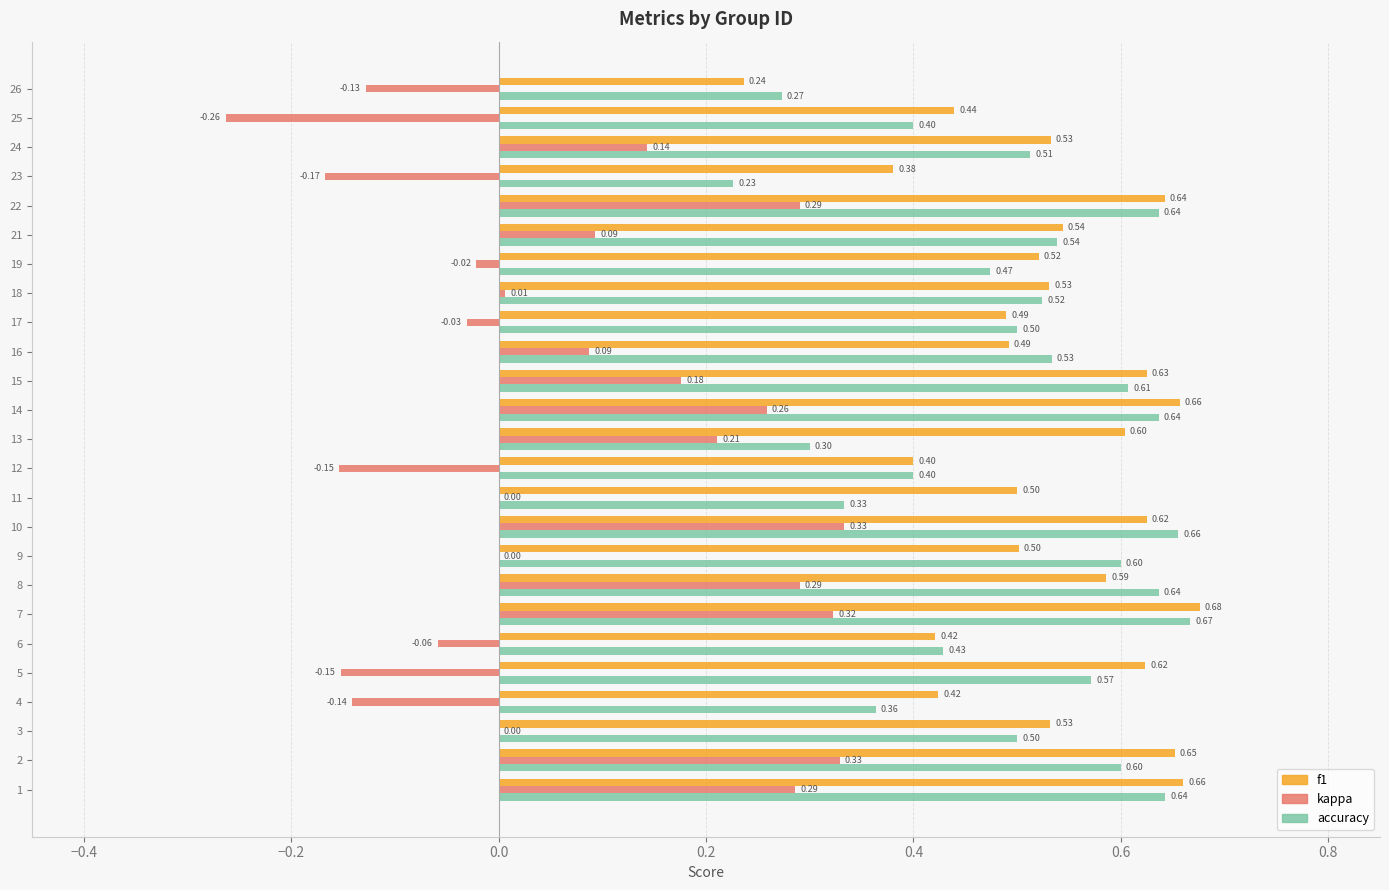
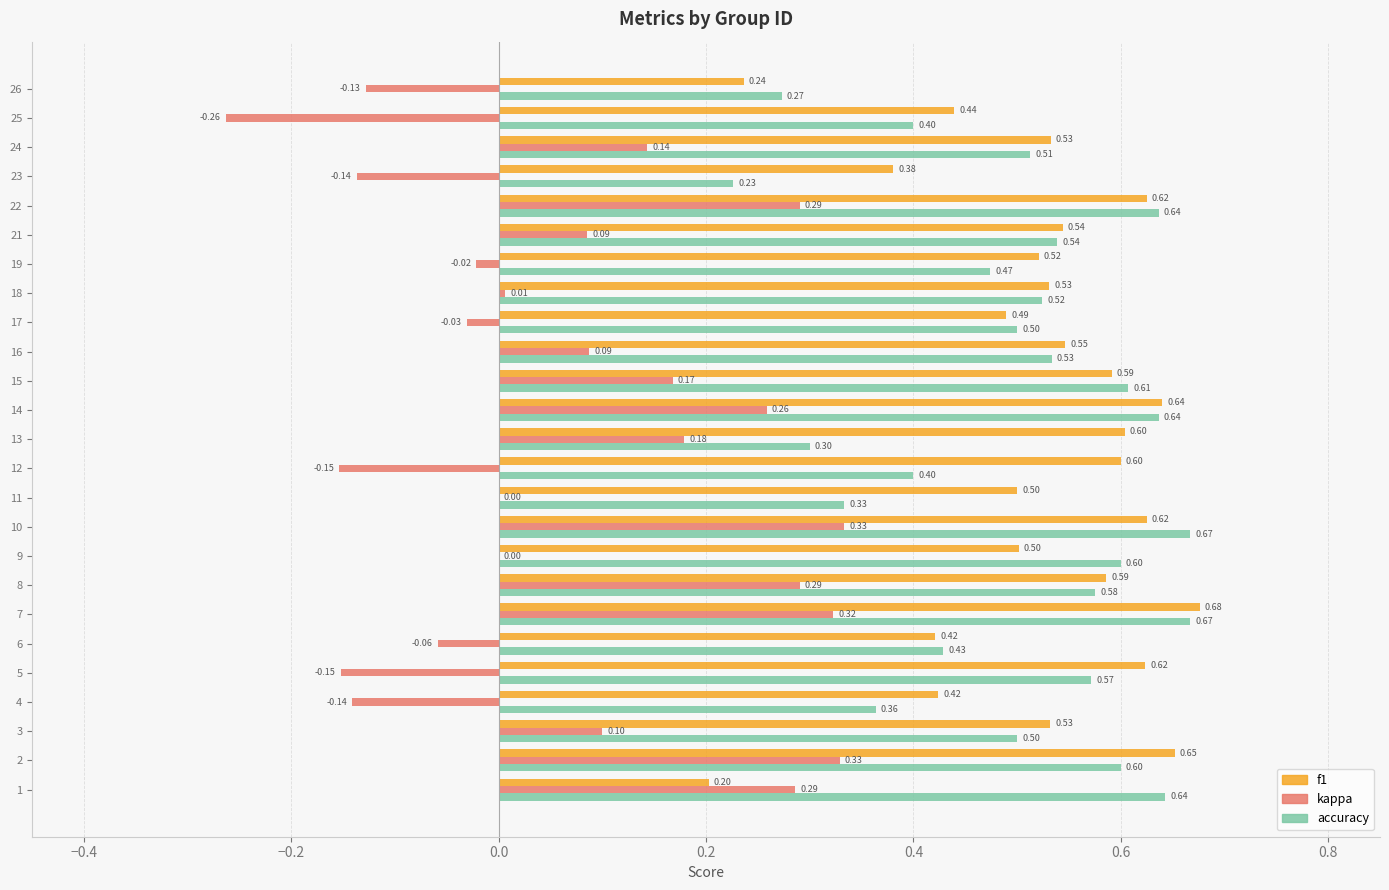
kappa, 23: -0.17 -> -0.14
f1, 22: 0.64 -> 0.62
kappa, 21: 0.093 -> 0.085
f1, 16: 0.49 -> 0.55
f1, 15: 0.63 -> 0.59
kappa, 15: 0.18 -> 0.17
f1, 14: 0.66 -> 0.64
kappa, 13: 0.21 -> 0.18
f1, 12: 0.40 -> 0.60
accuracy, 10: 0.66 -> 0.67
accuracy, 8: 0.64 -> 0.58
kappa, 3: 0.00 -> 0.10
f1, 1: 0.66 -> 0.20
